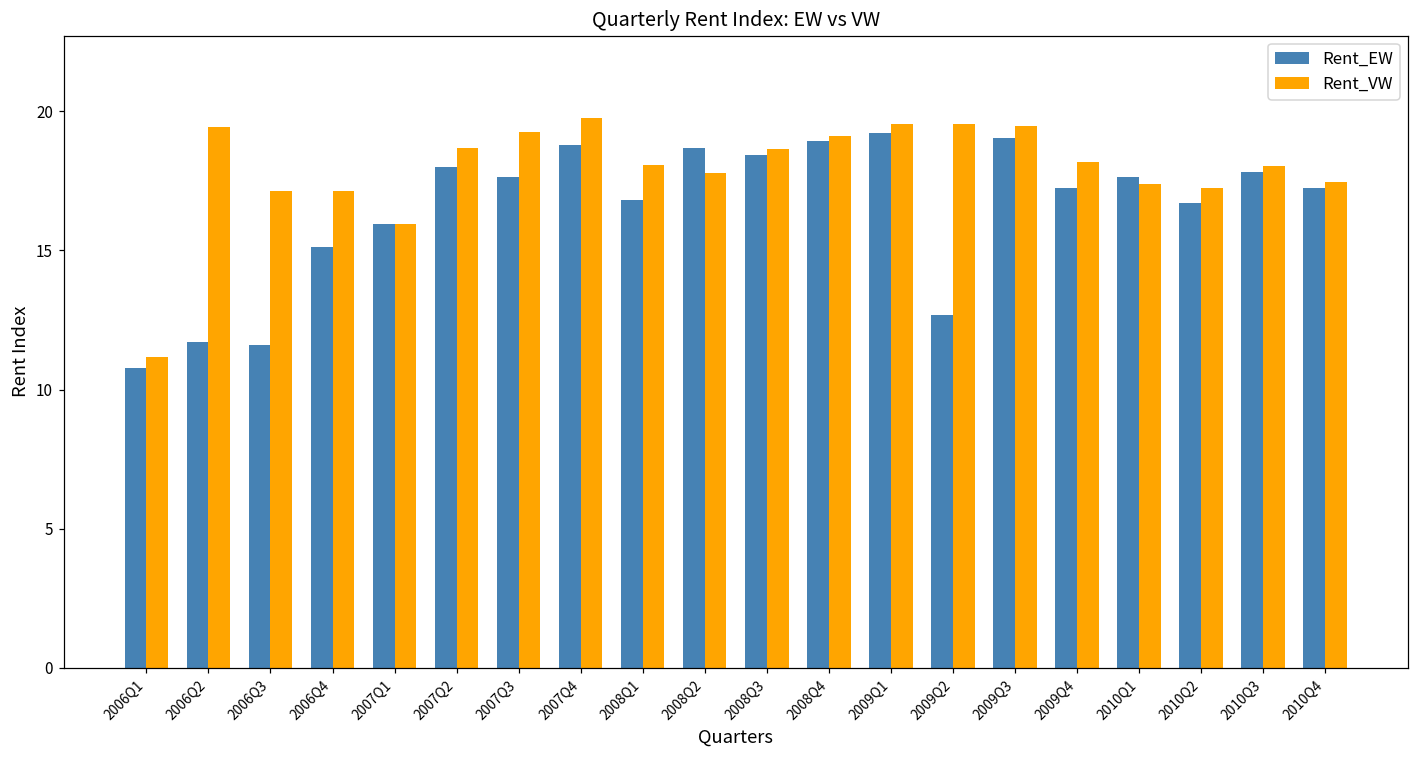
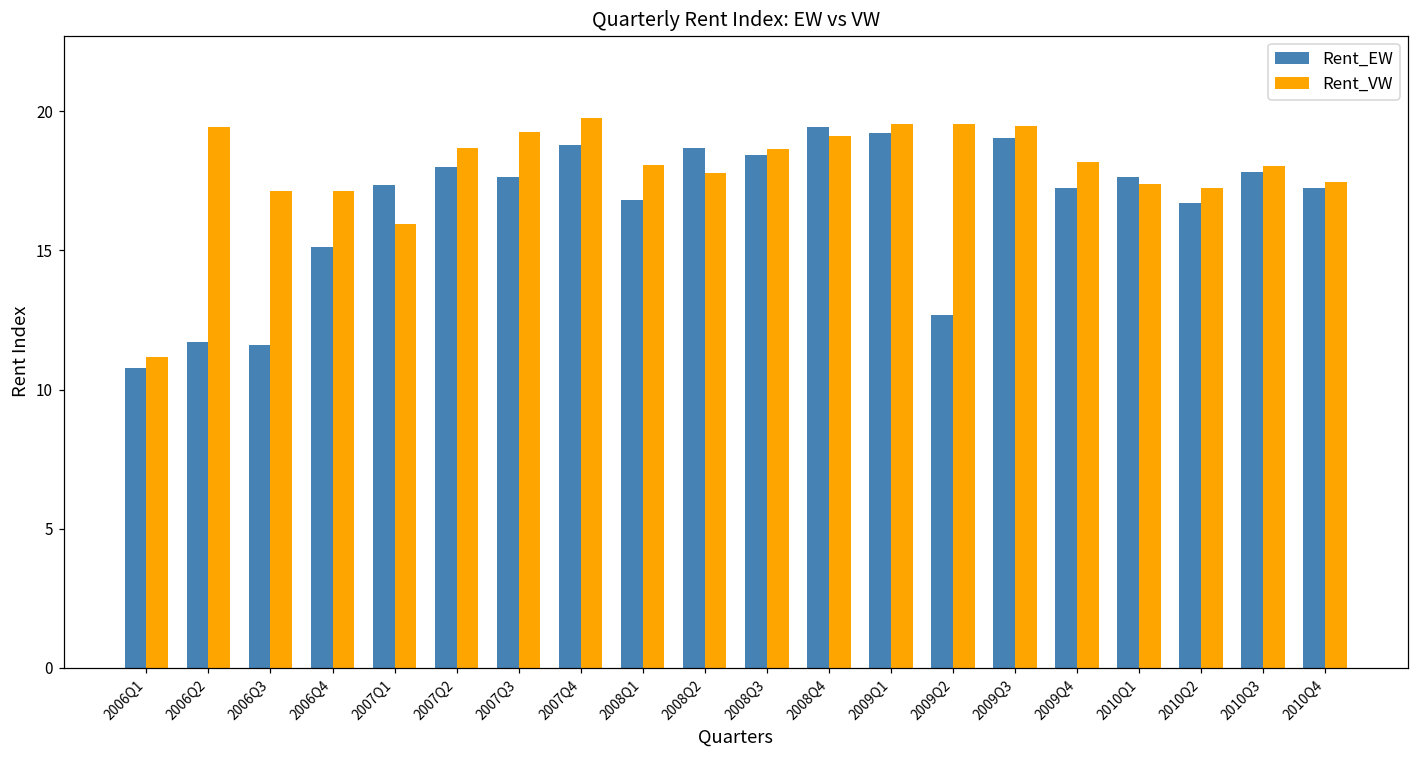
Rent_EW, 2007Q1: 16.0 -> 17.3
Rent_EW, 2008Q4: 18.9 -> 19.4
